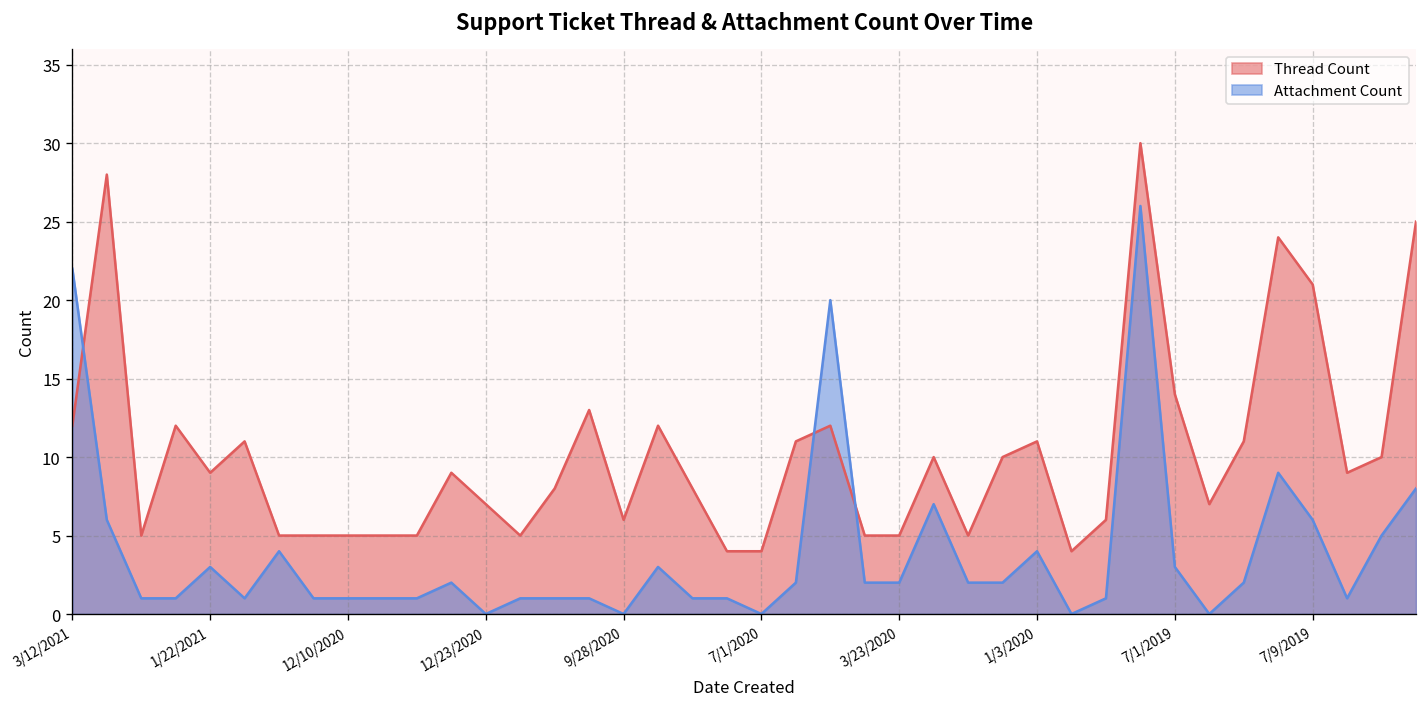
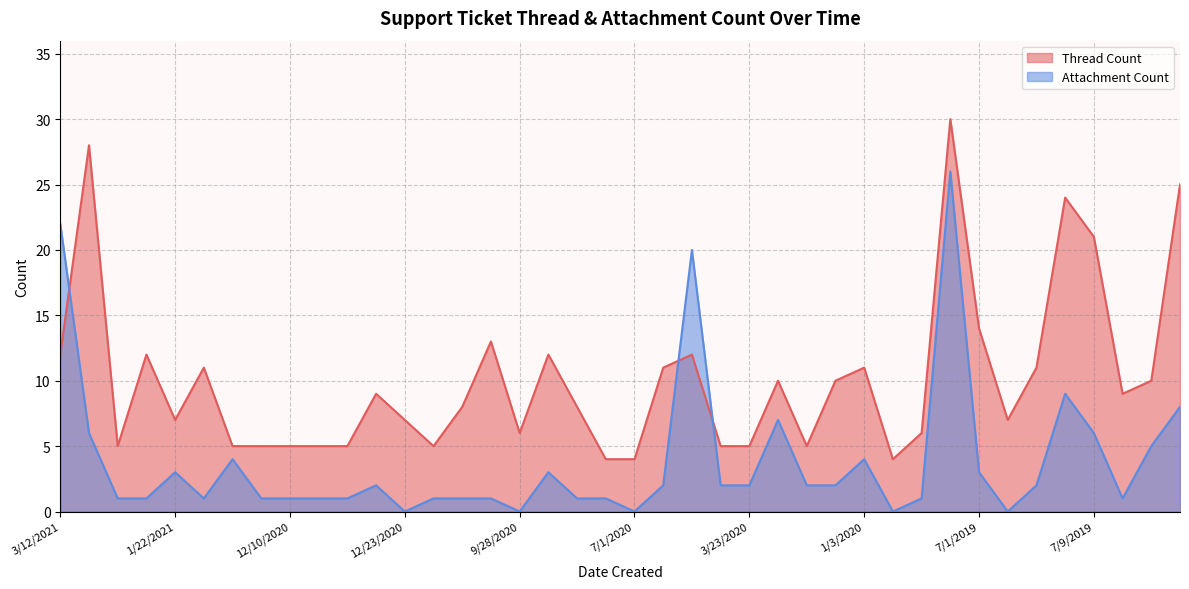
Thread Count, 1/22/2021: 9 -> 7
